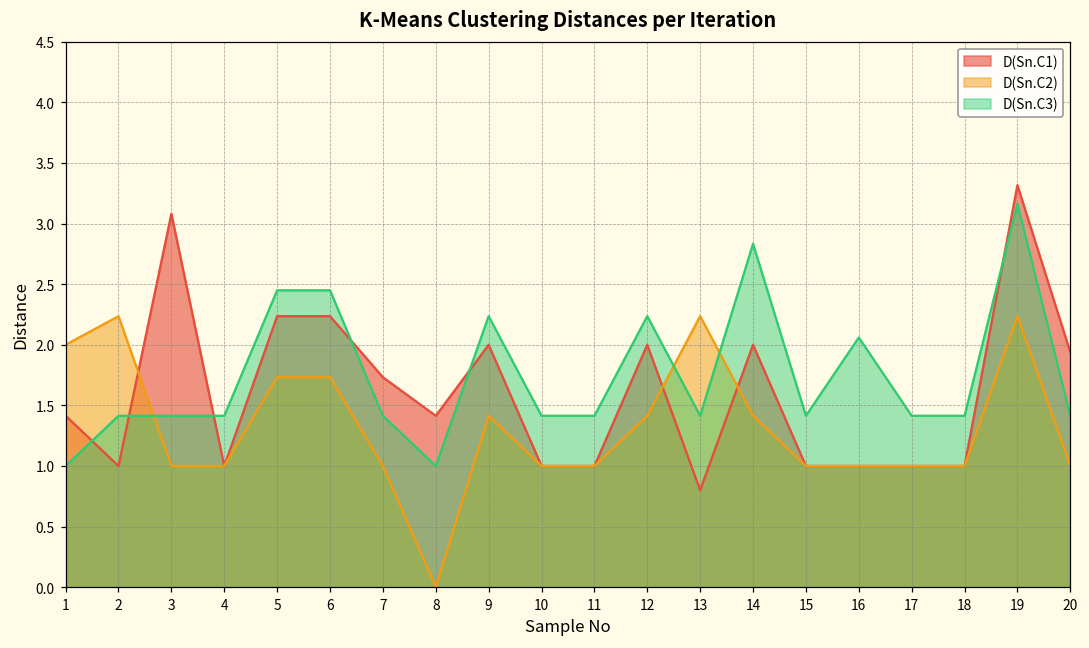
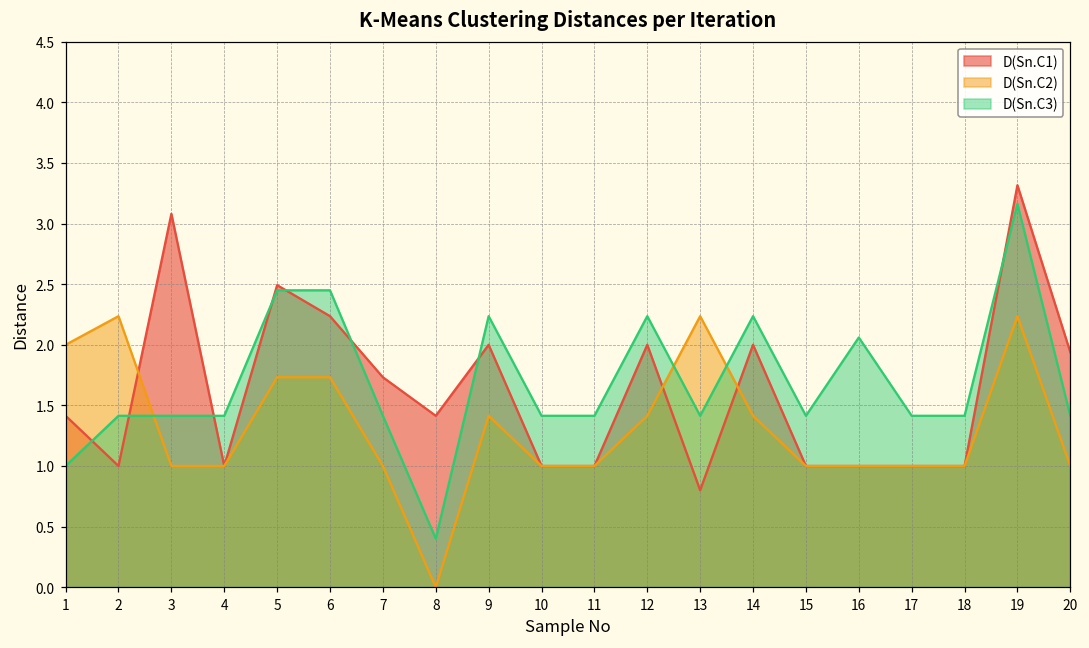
D(Sn.C1), 5: 2.24 -> 2.49
D(Sn.C3), 8: 1.0 -> 0.4
D(Sn.C3), 14: 2.83 -> 2.24
